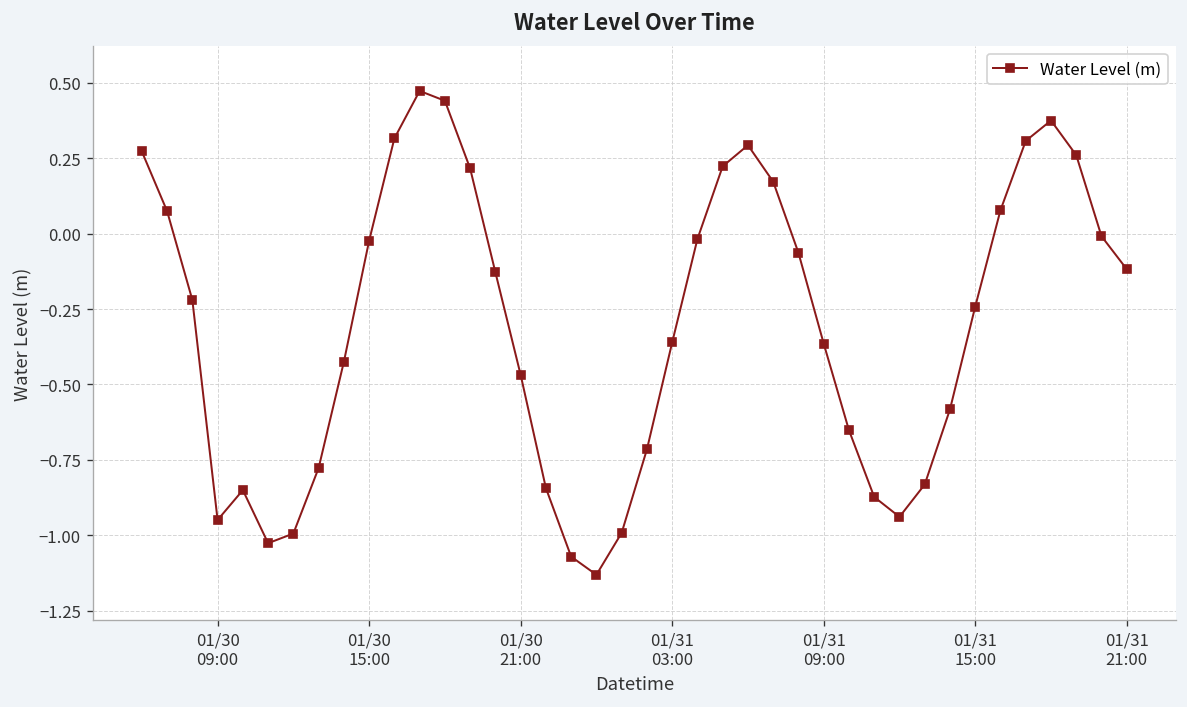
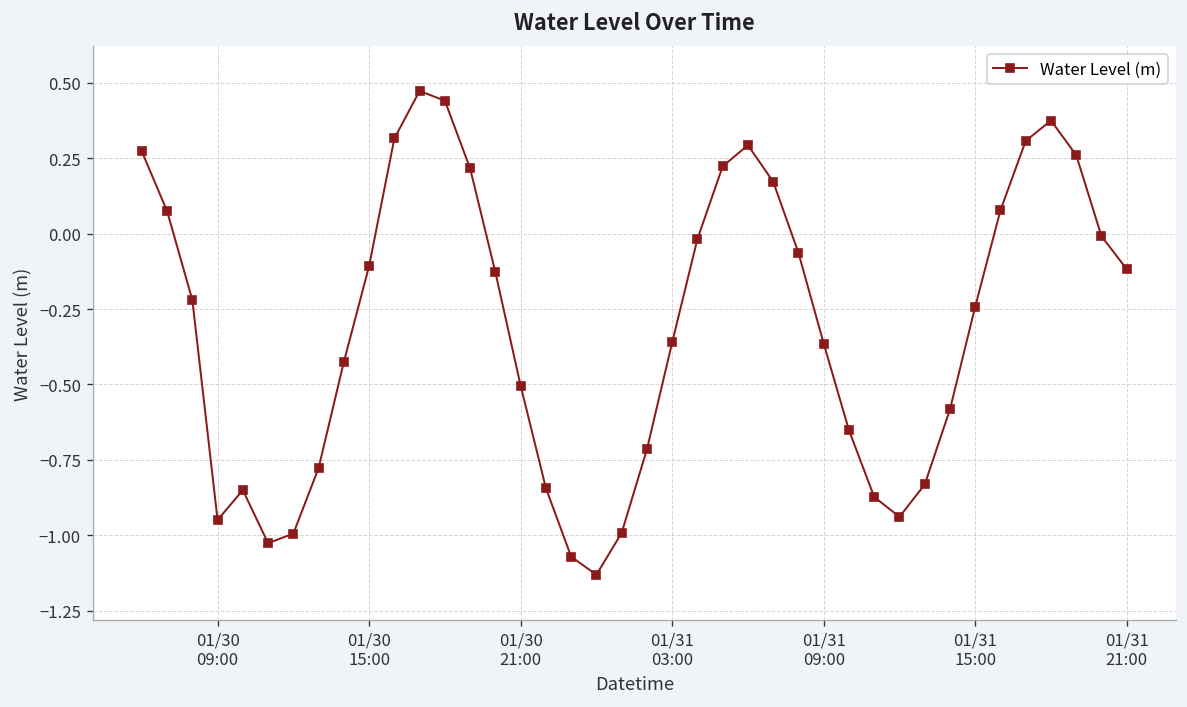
01/30 15:00: -0.02 -> -0.11
01/30 21:00: -0.47 -> -0.50
